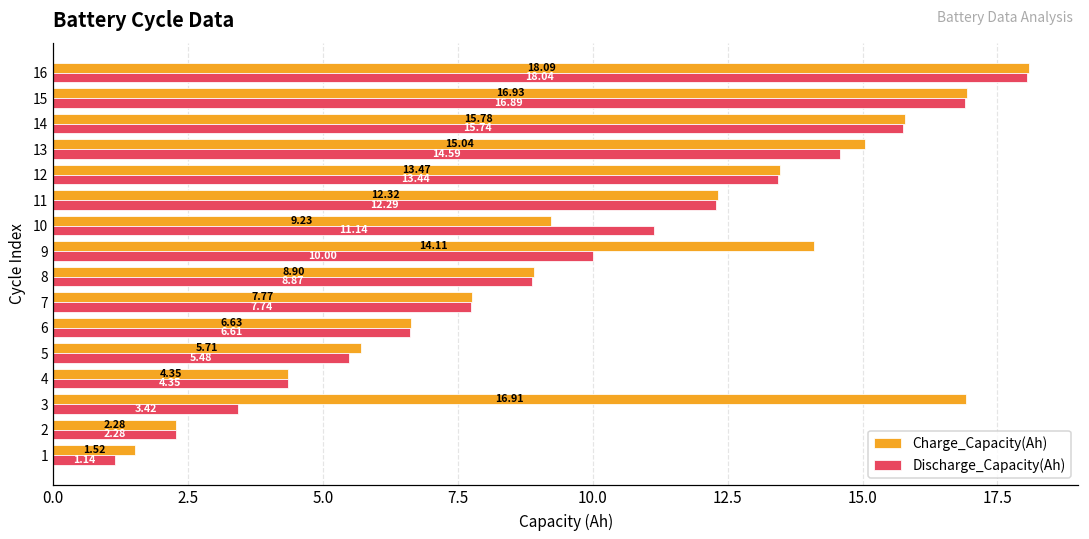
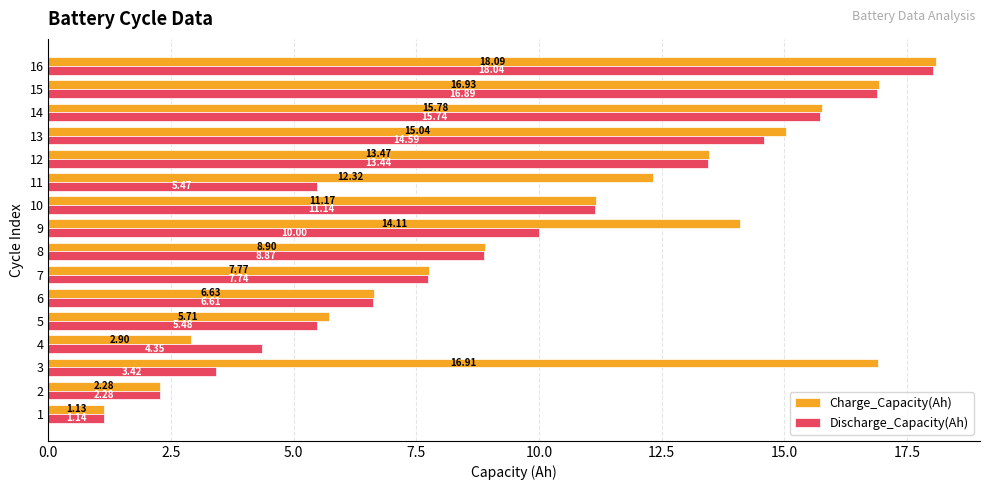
Discharge_Capacity(Ah), 11: 12.29 -> 5.47
Charge_Capacity(Ah), 10: 9.23 -> 11.17
Charge_Capacity(Ah), 4: 4.35 -> 2.90
Charge_Capacity(Ah), 1: 1.52 -> 1.13
